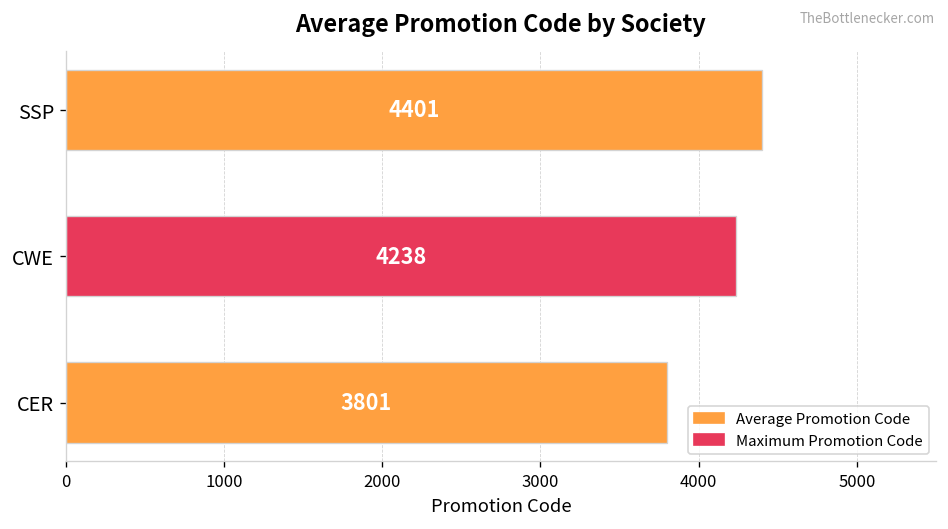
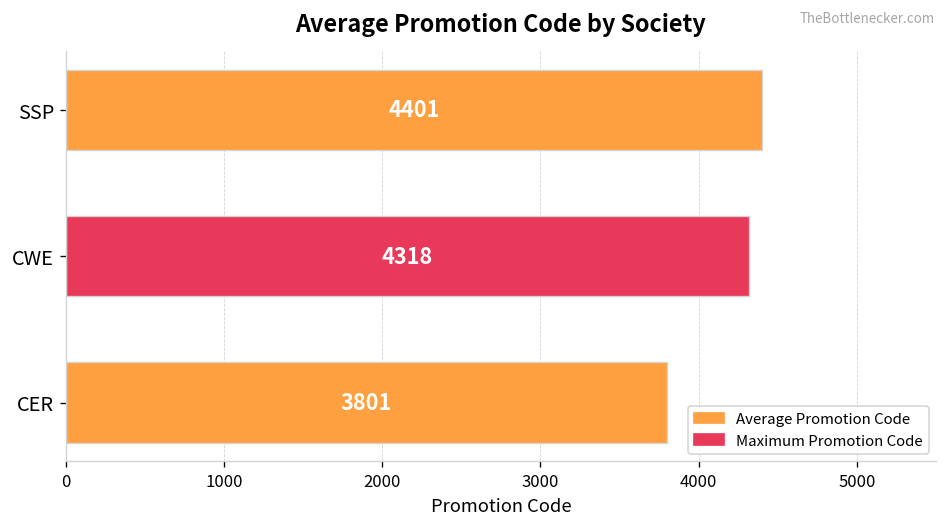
CWE: 4238 -> 4318
